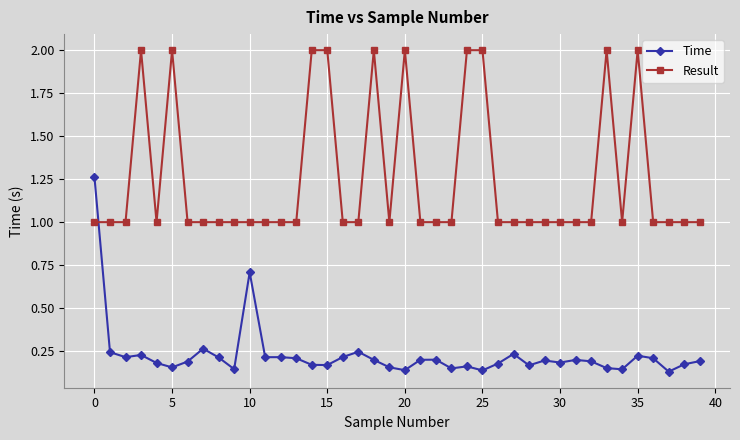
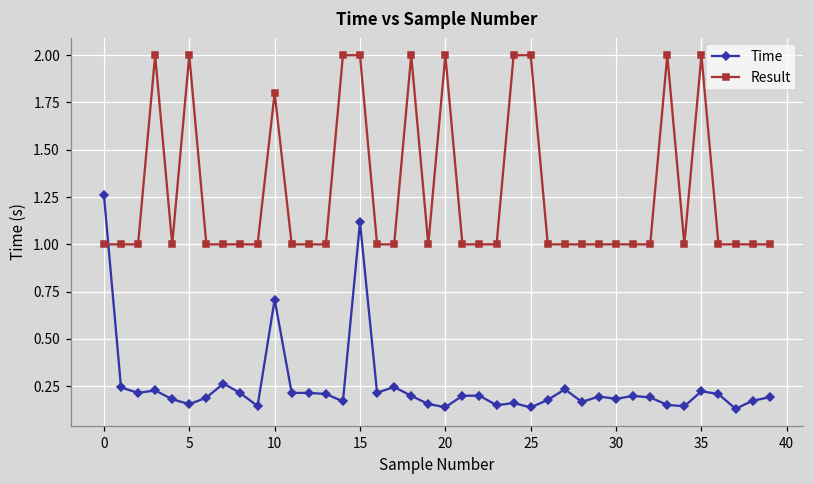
Result, 10: 1.0 -> 1.8
Time, 15: 0.17 -> 1.12
